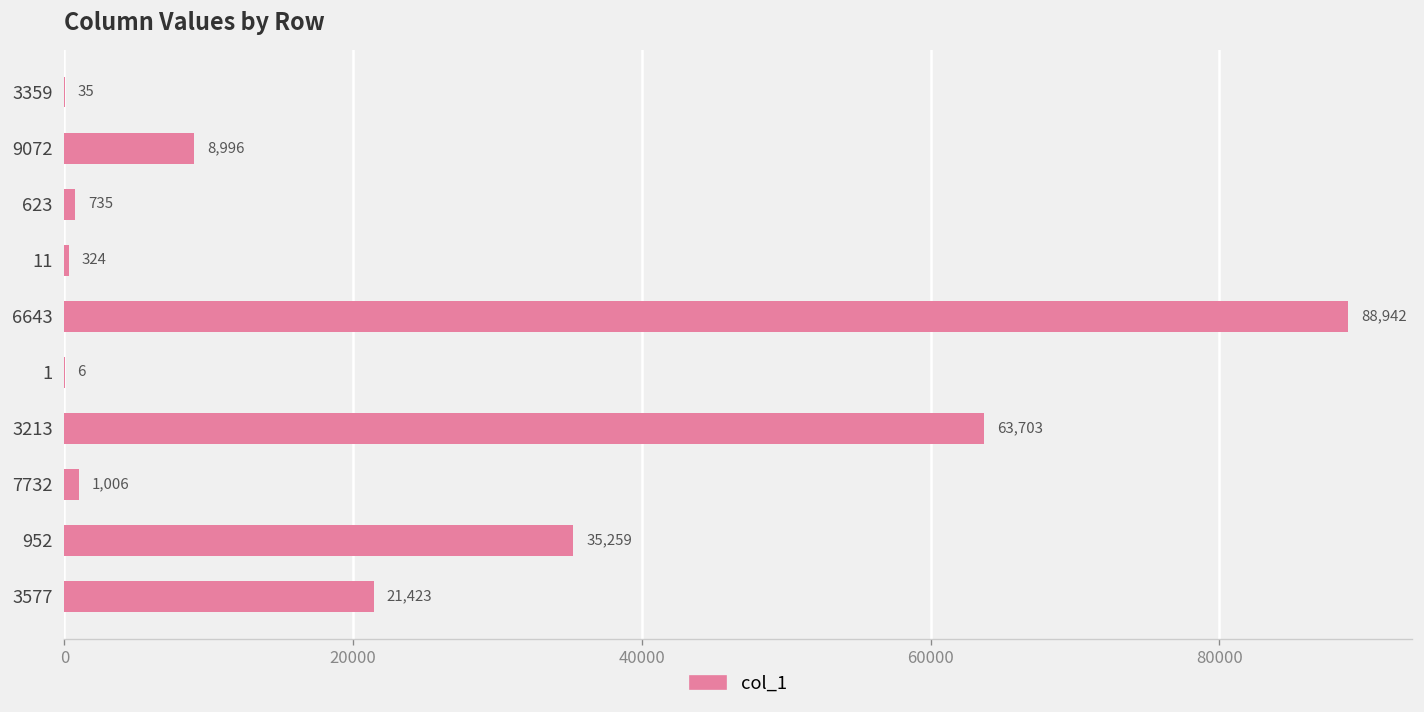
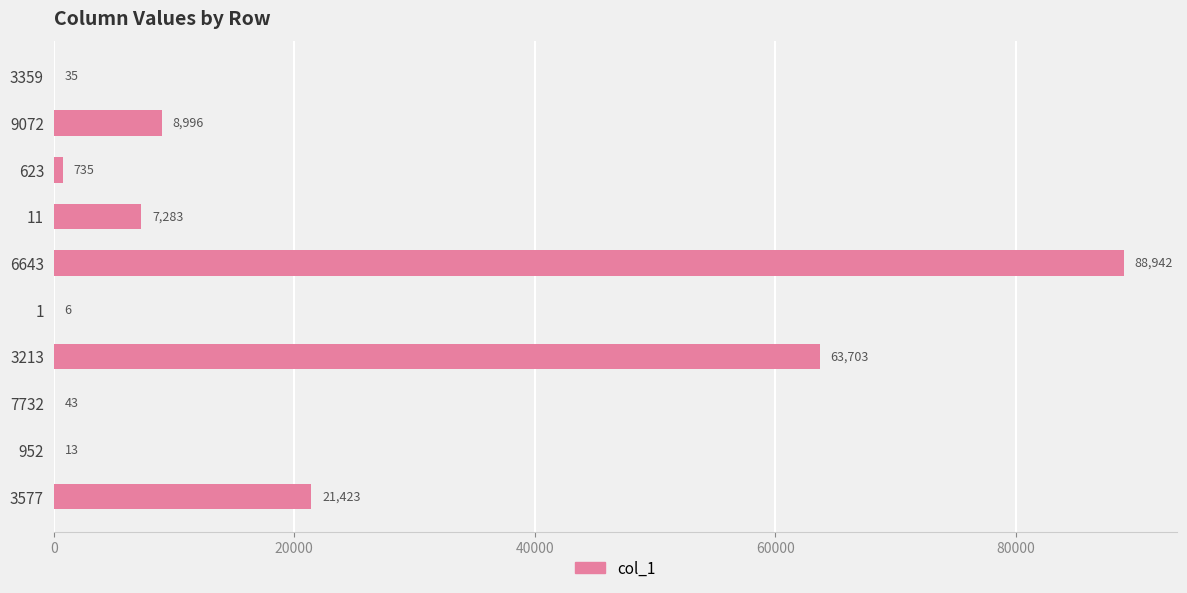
11: 324 -> 7,283
7732: 1,006 -> 43
952: 35,259 -> 13
